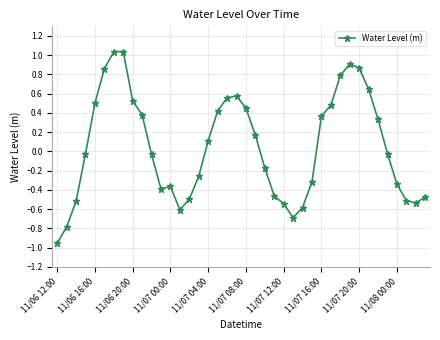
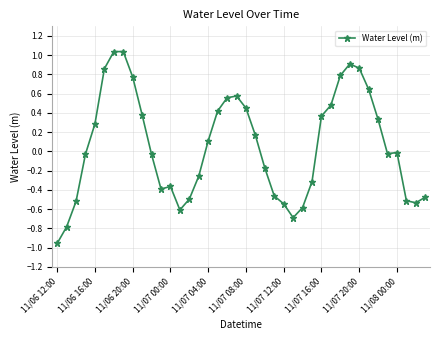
11/06 16:00: 0.5 -> 0.3
11/06 20:00: 0.5 -> 0.8
11/08 00:00: -0.3 -> 0.0
